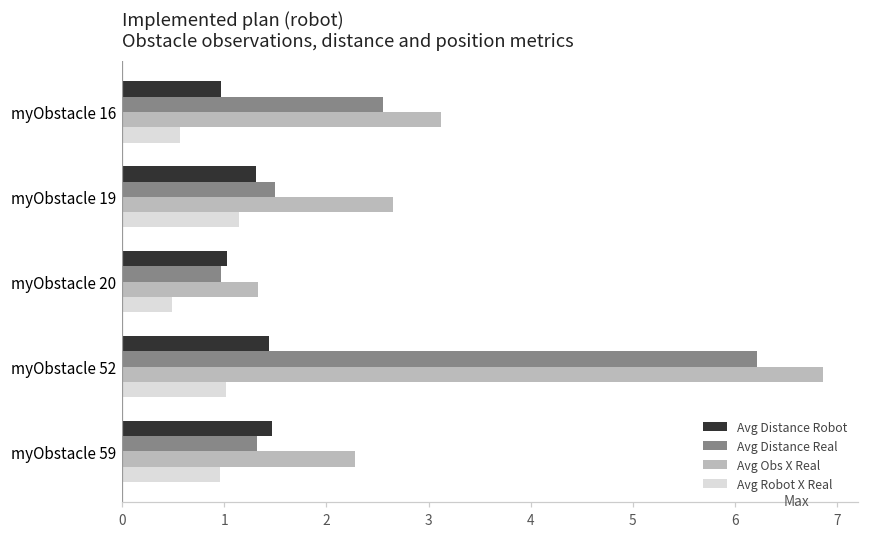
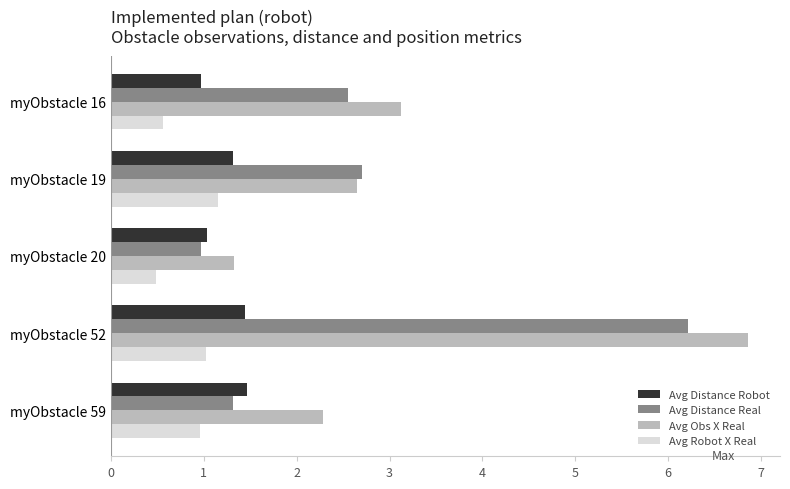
Avg Distance Real, myObstacle 19: 1.5 -> 2.7
